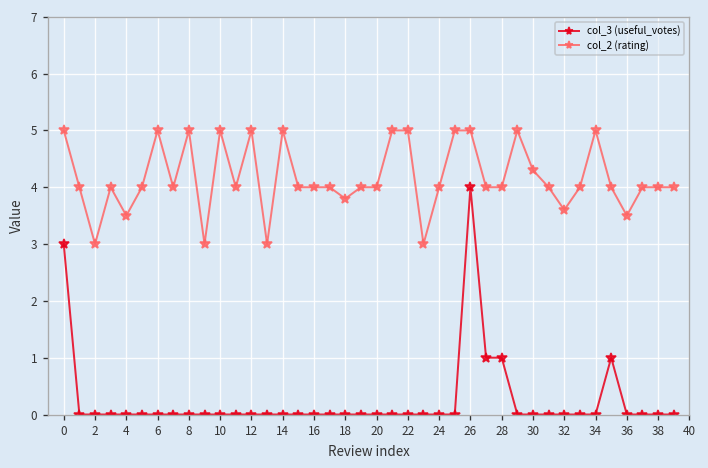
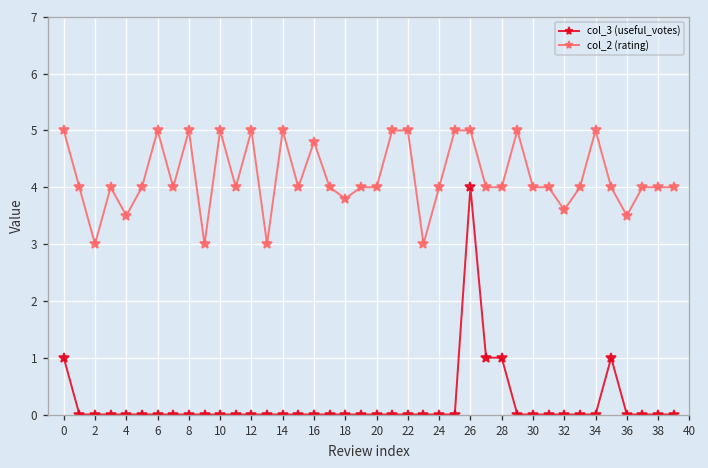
col_3 (useful_votes), 0: 3 -> 1
col_2 (rating), 16: 4.0 -> 4.8
col_2 (rating), 30: 4.3 -> 4.0
